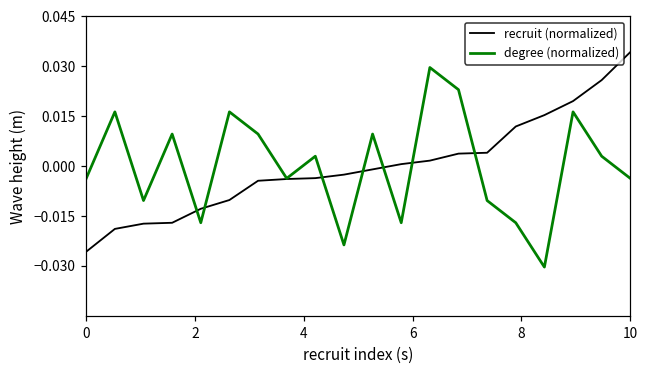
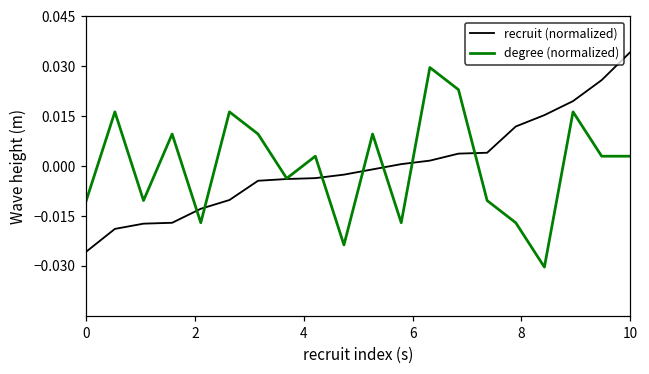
degree (normalized), 0: -0.004 -> -0.010
degree (normalized), 10: -0.004 -> 0.003
